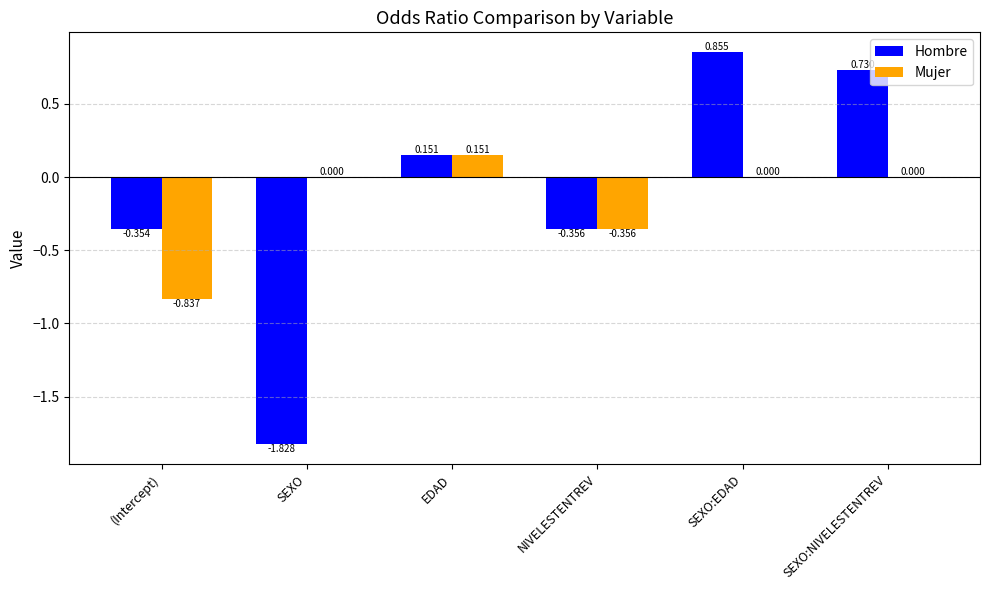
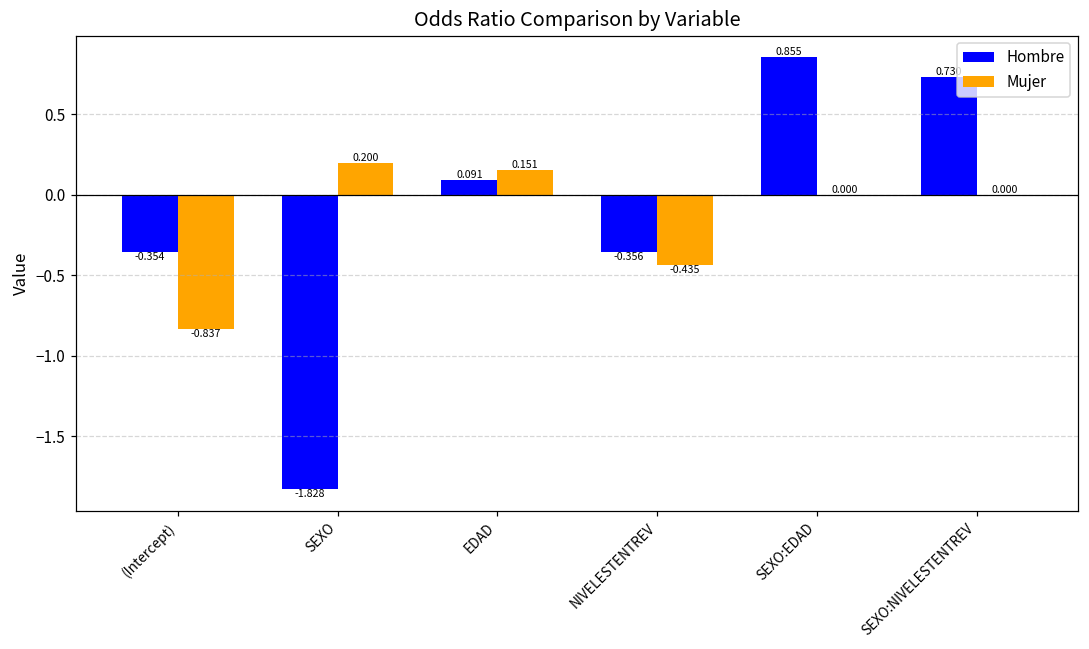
Mujer, SEXO: 0.000 -> 0.200
Hombre, EDAD: 0.151 -> 0.091
Mujer, NIVELESTENTREV: -0.356 -> -0.435
